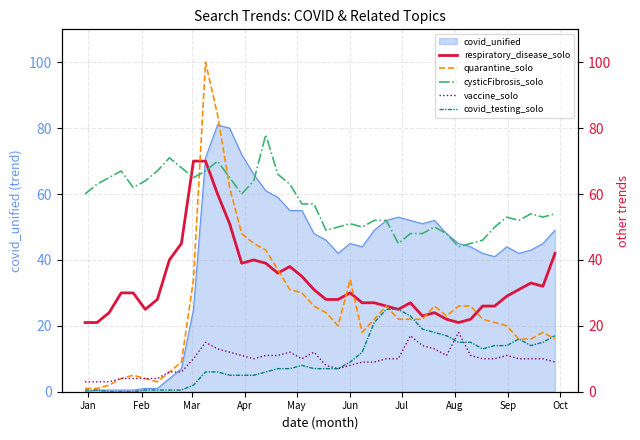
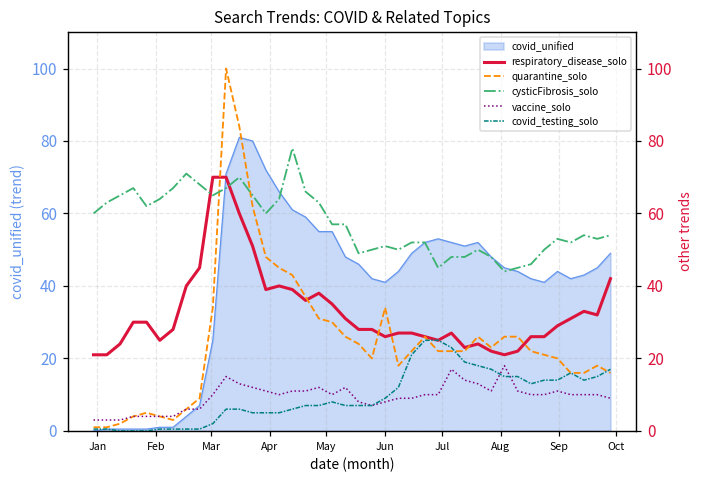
covid_unified, Jun: 45 -> 41
respiratory_disease_solo, Jun: 30 -> 26
